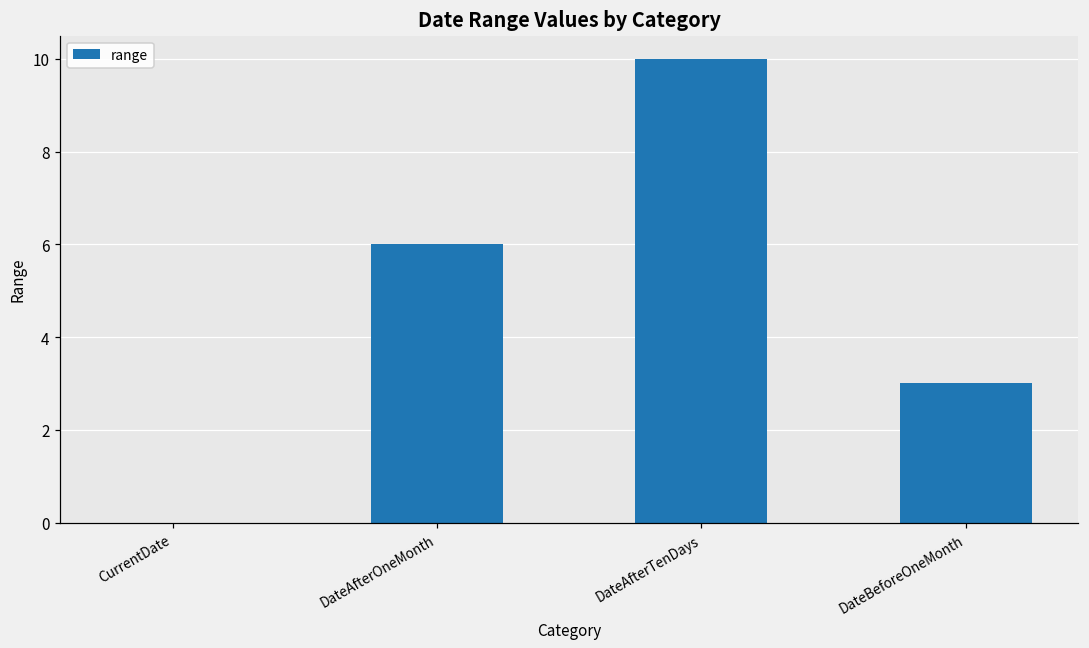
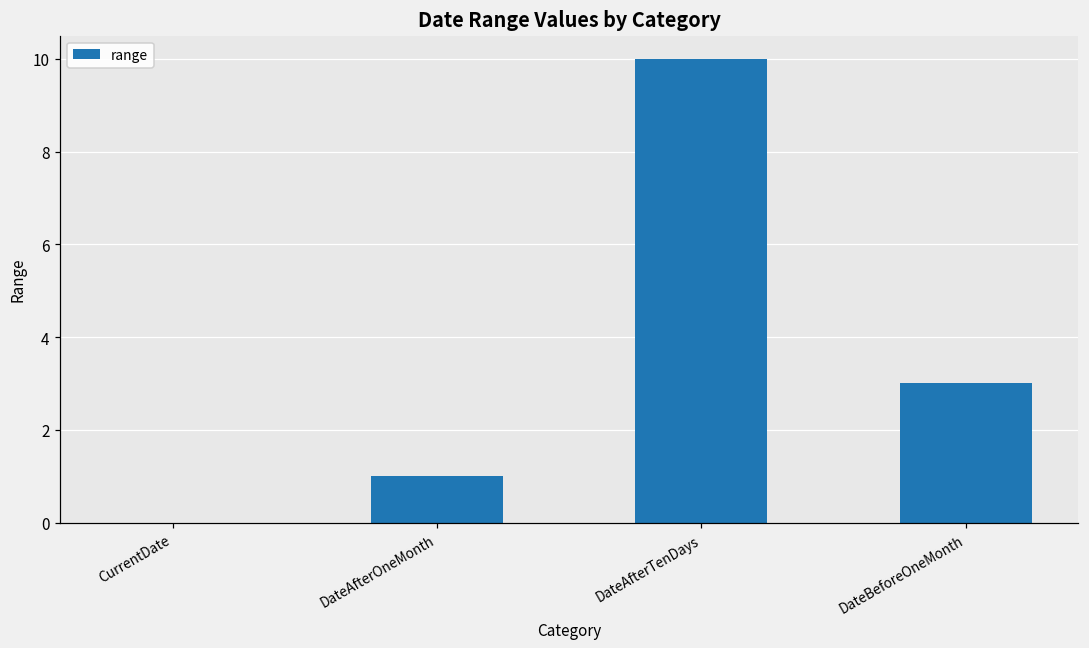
DateAfterOneMonth: 6 -> 1
